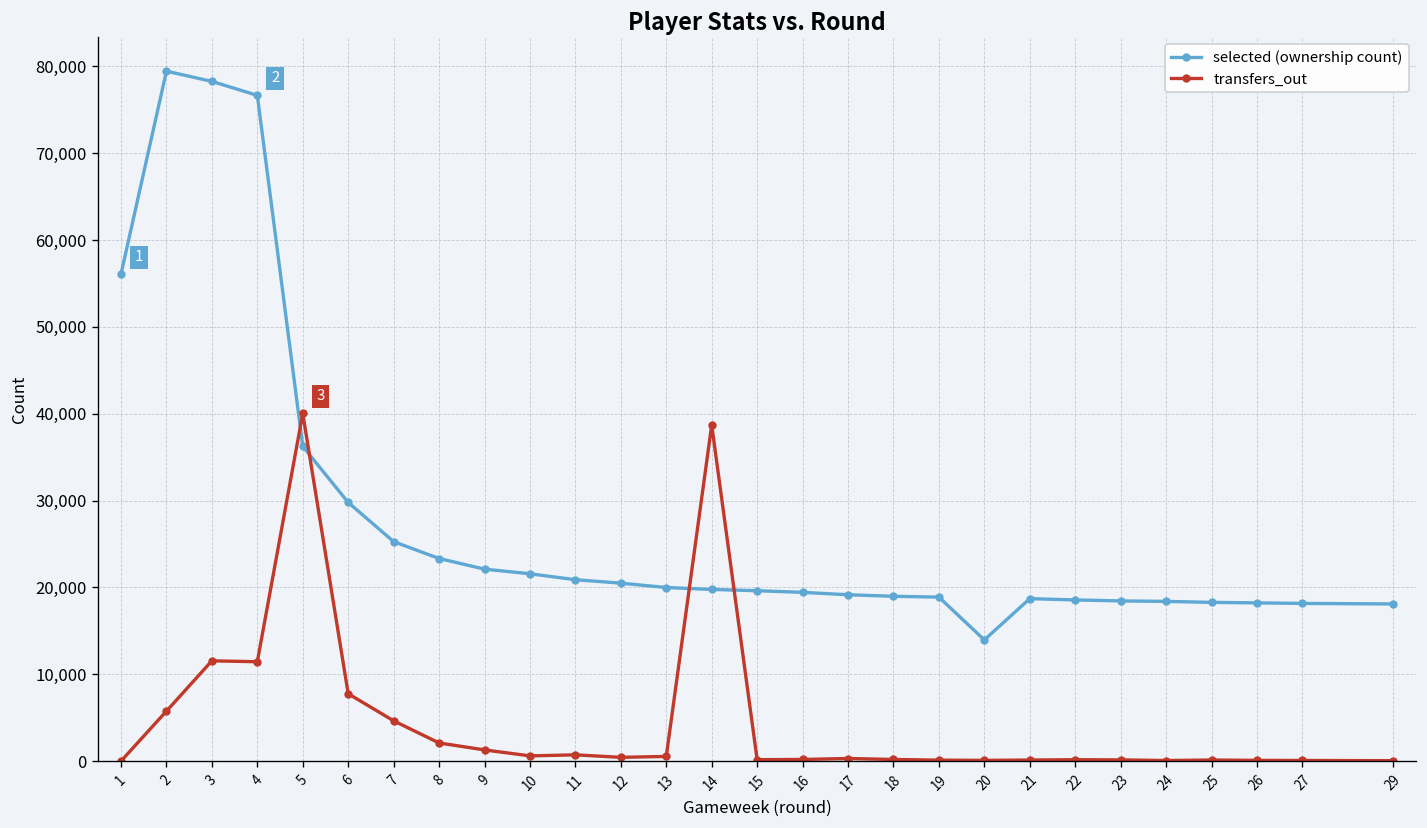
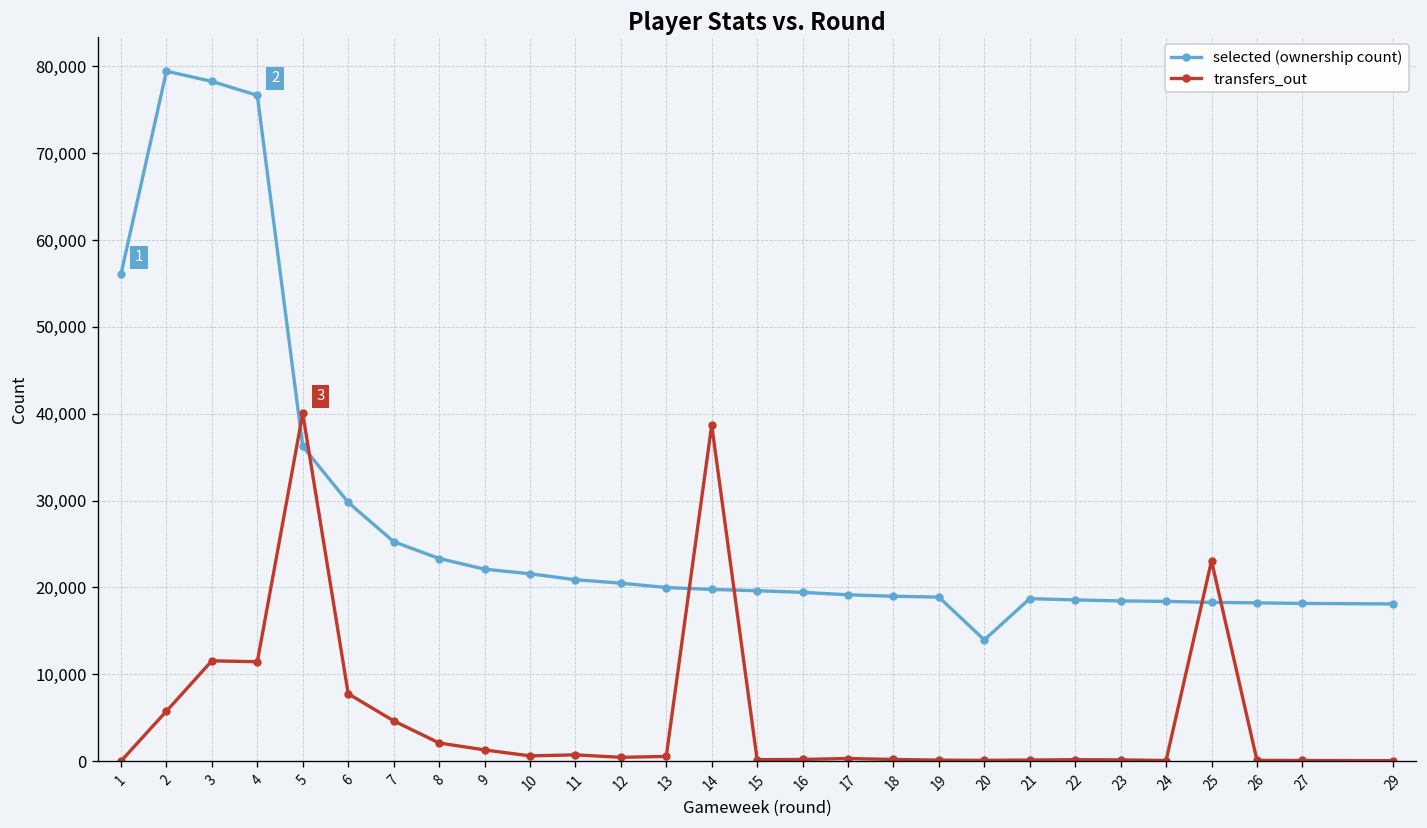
transfers_out, 25: 0 -> 23,000
